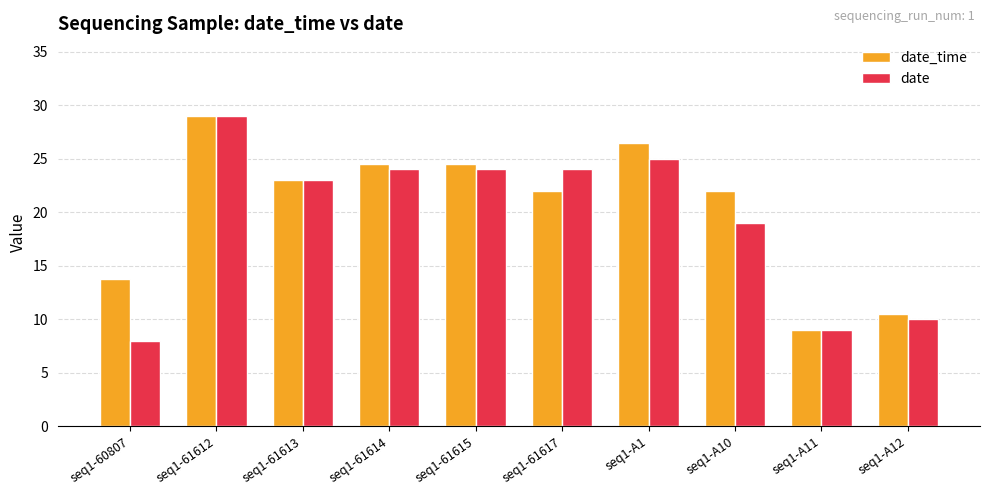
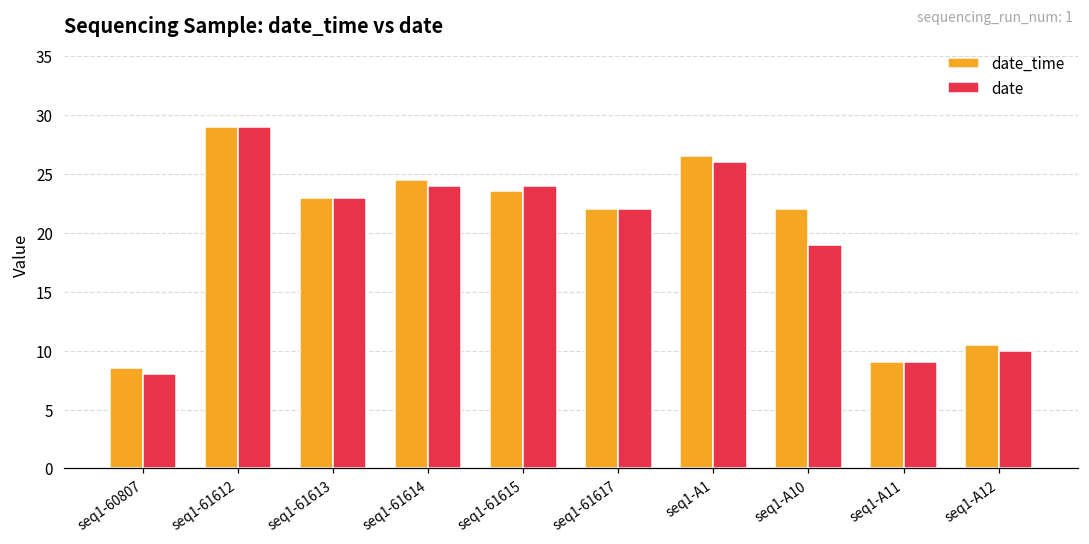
date_time, seq1-60807: 13.8 -> 8.5
date_time, seq1-61615: 24.5 -> 23.6
date, seq1-61617: 24 -> 22
date, seq1-A1: 25 -> 26
